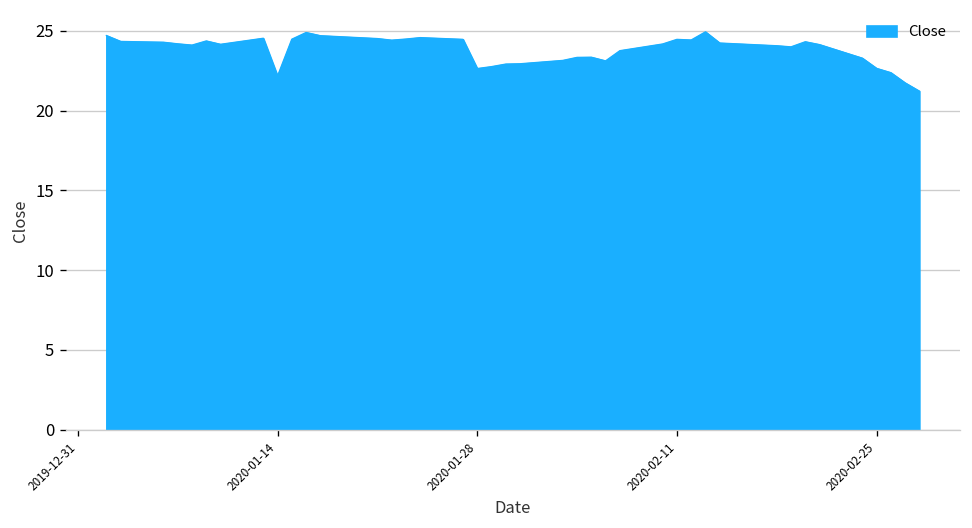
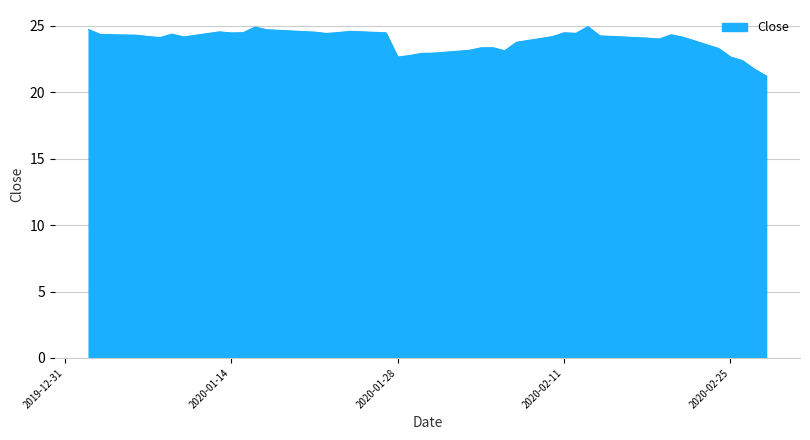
2020-01-14: 22.2 -> 24.5
